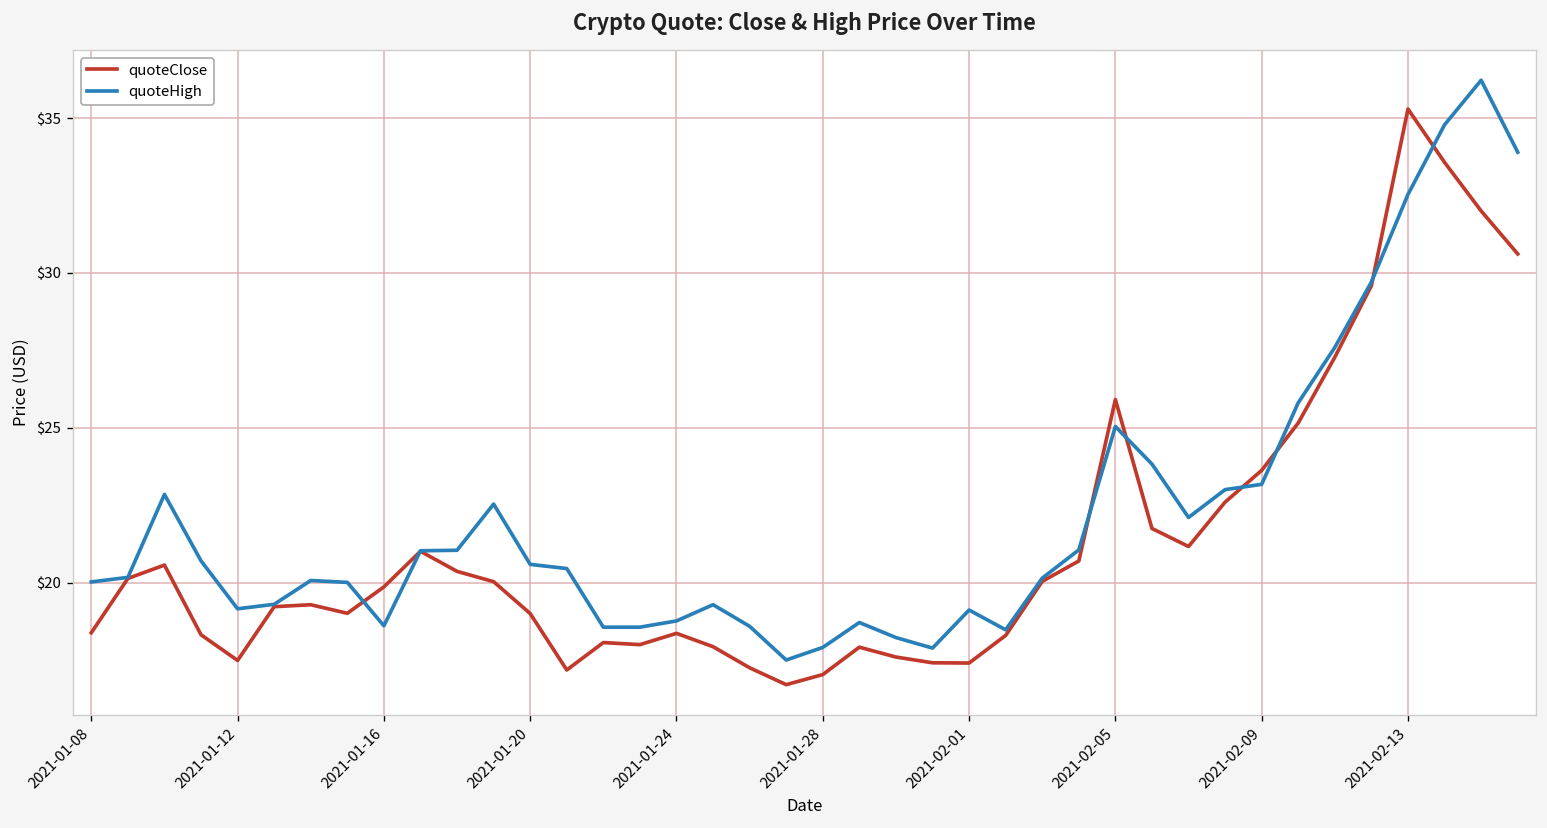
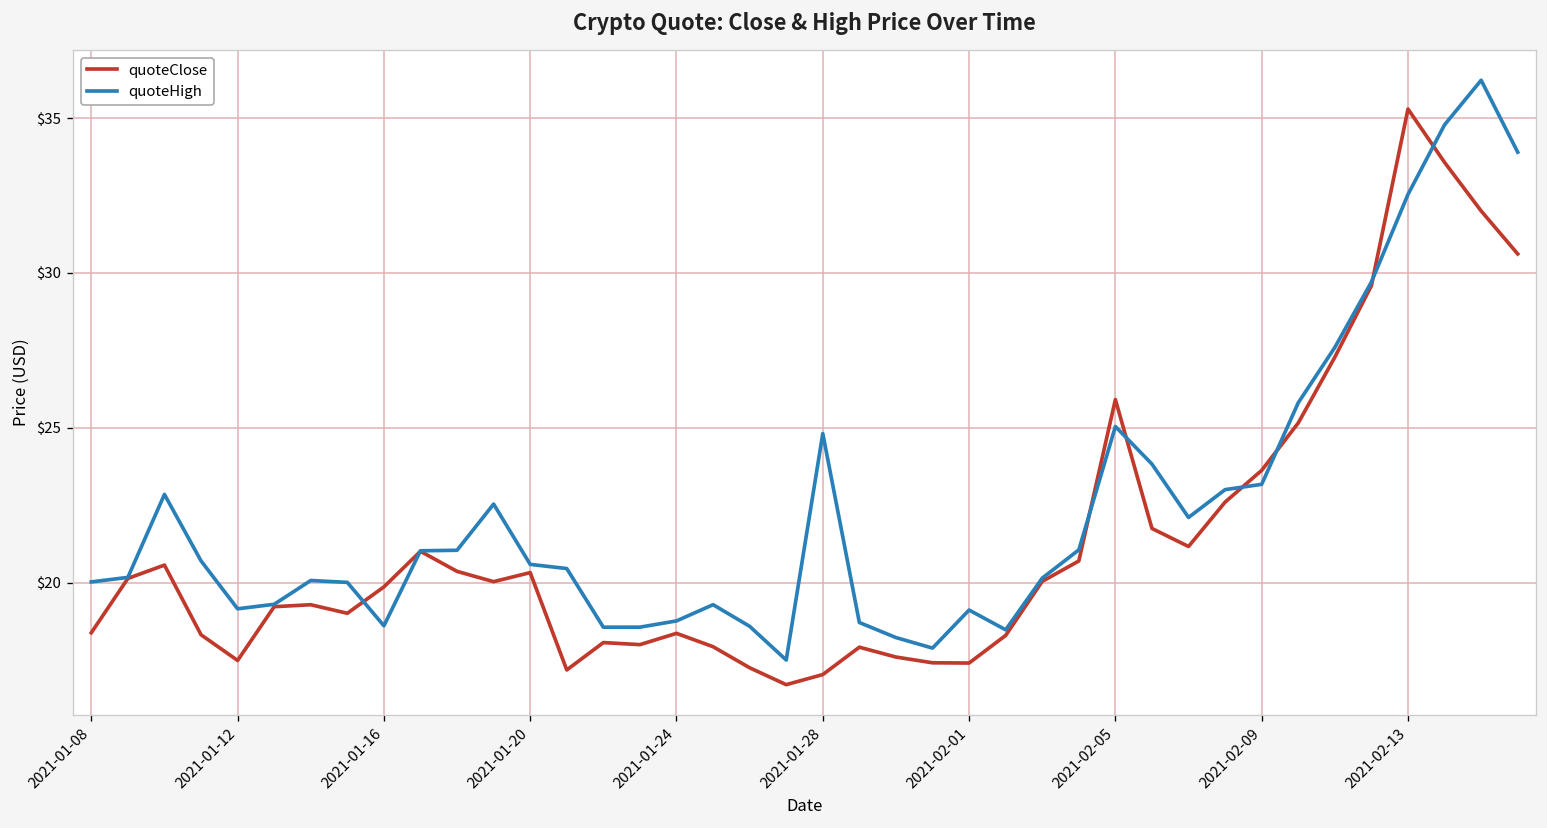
quoteClose, 2021-01-20: $19.0 -> $20.3
quoteHigh, 2021-01-28: $17.9 -> $24.8
